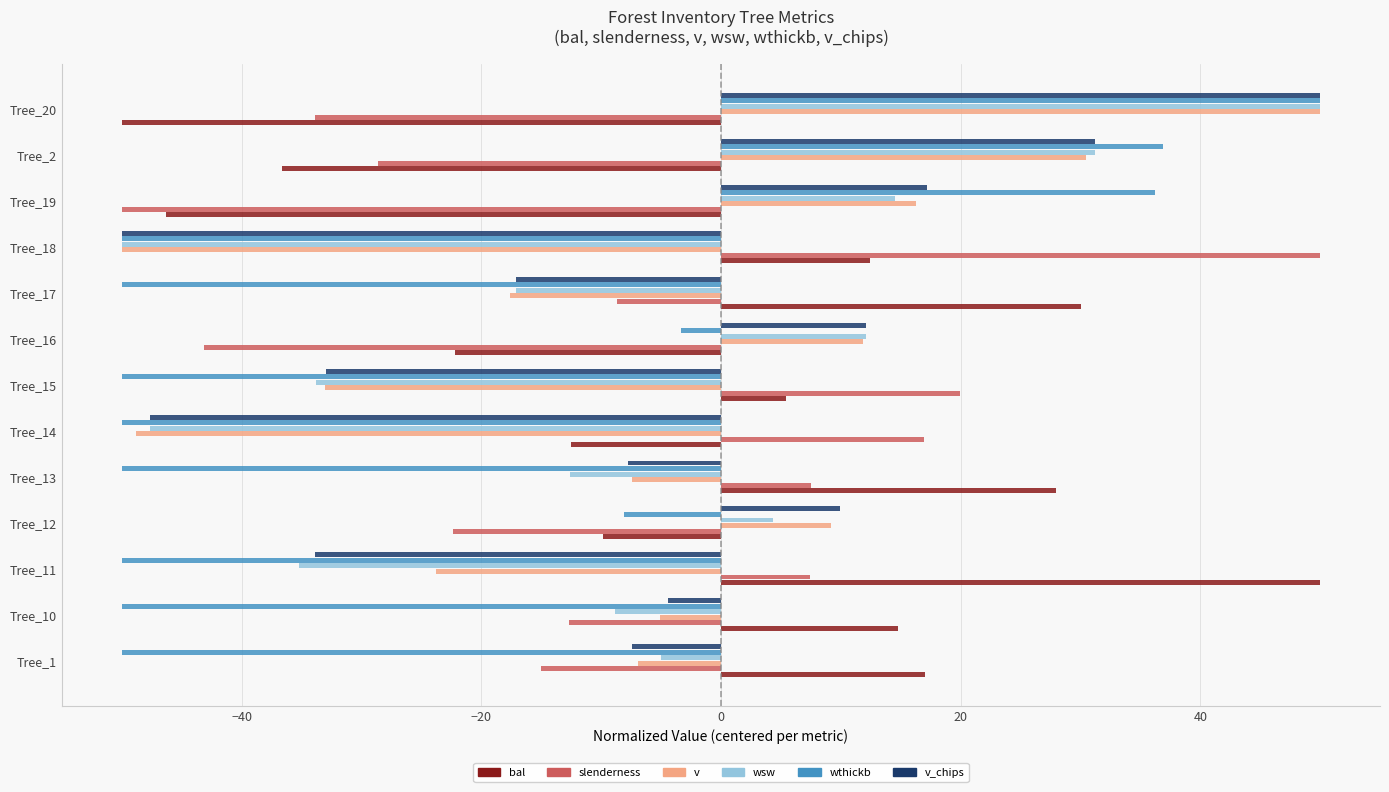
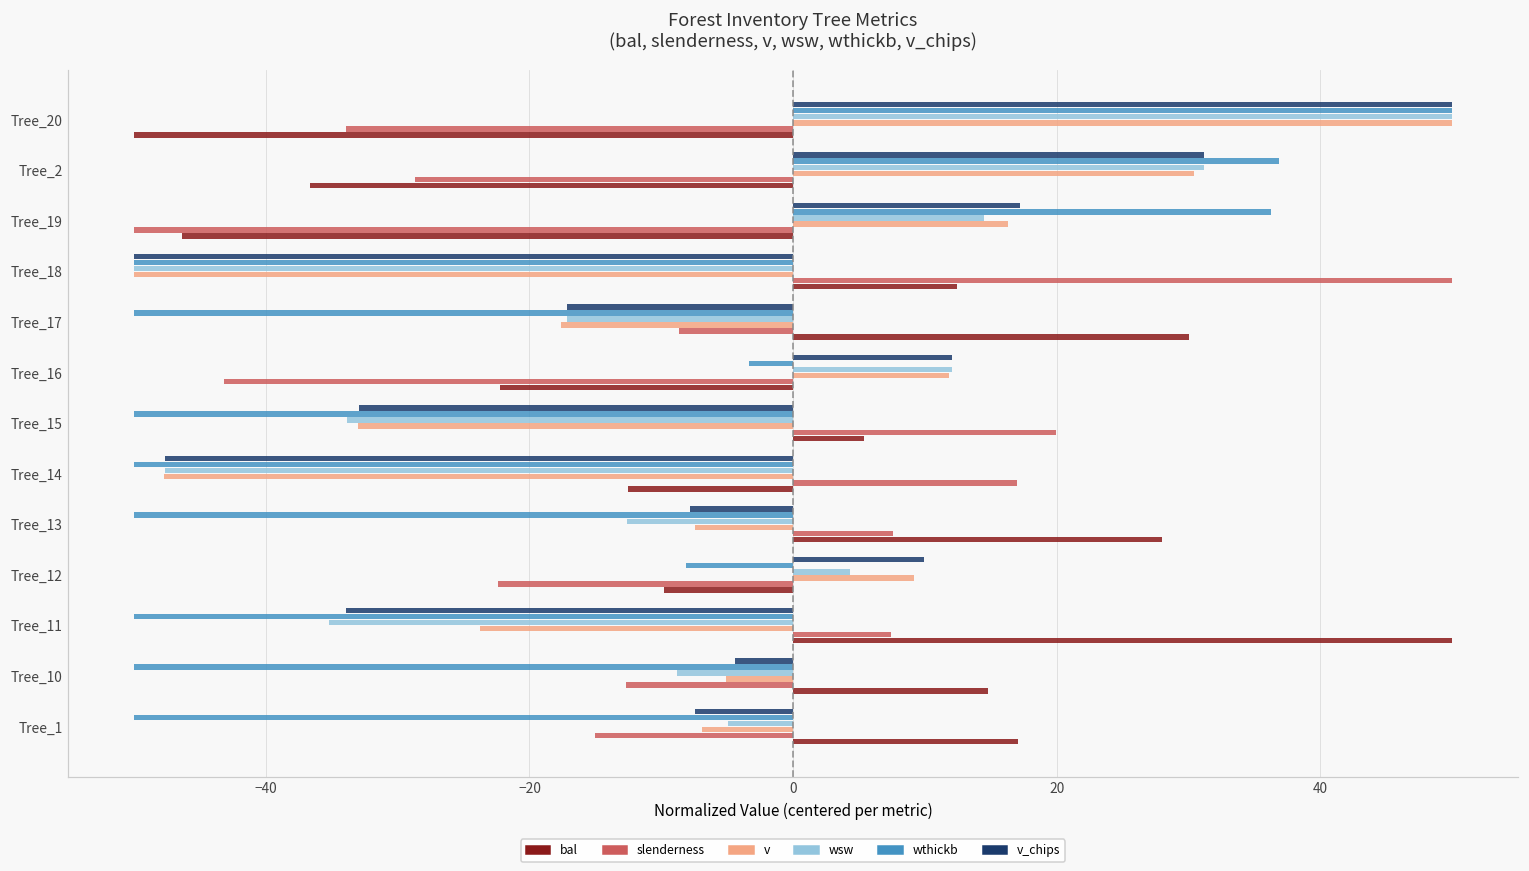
v, Tree_14: -48.9 -> -47.7
